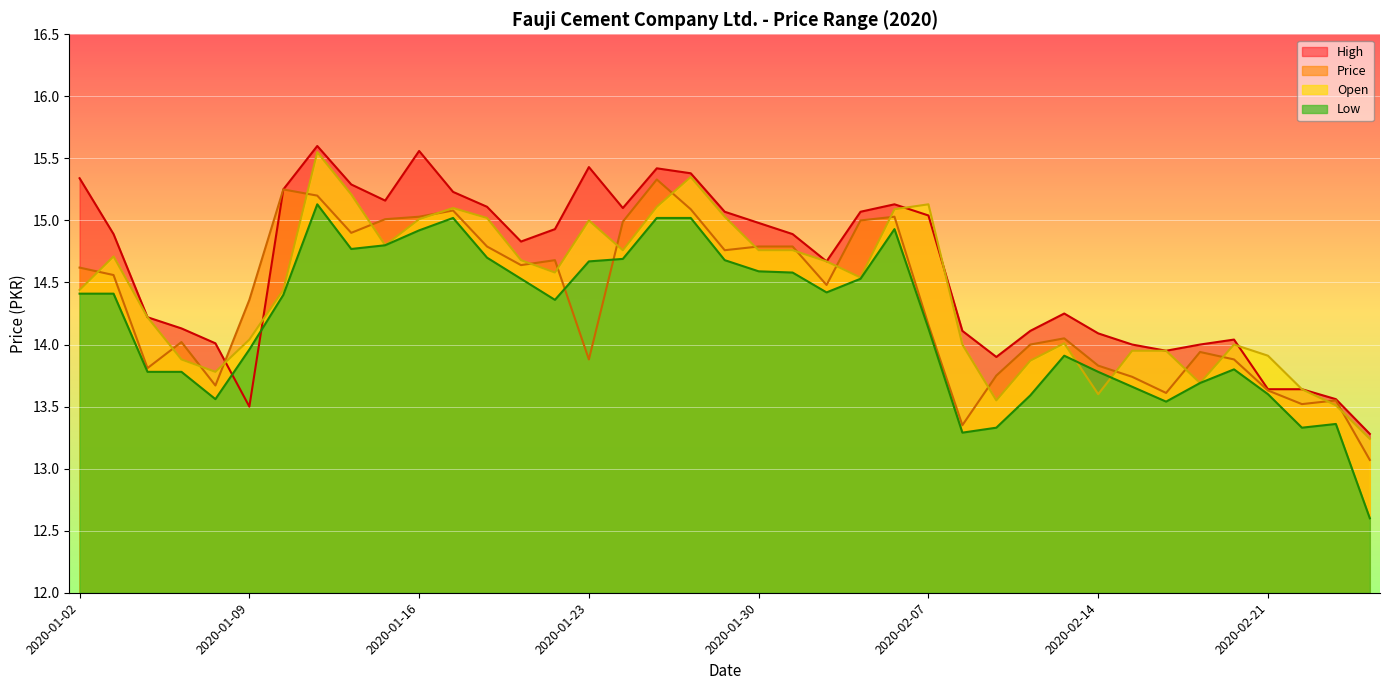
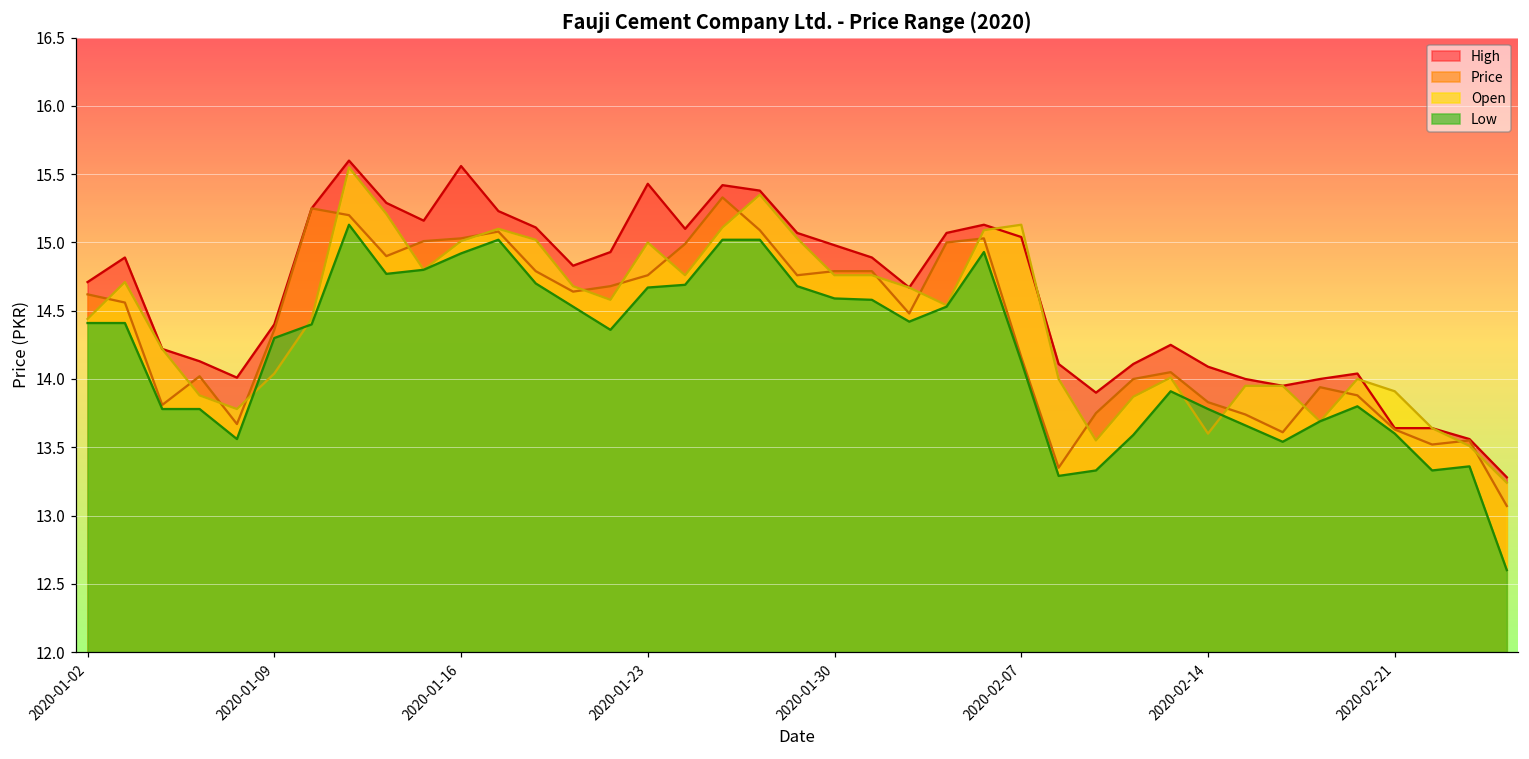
High, 2020-01-02: 15.34 -> 14.71
High, 2020-01-09: 13.5 -> 14.4
Low, 2020-01-09: 13.96 -> 14.30
Price, 2020-01-23: 13.88 -> 14.76
